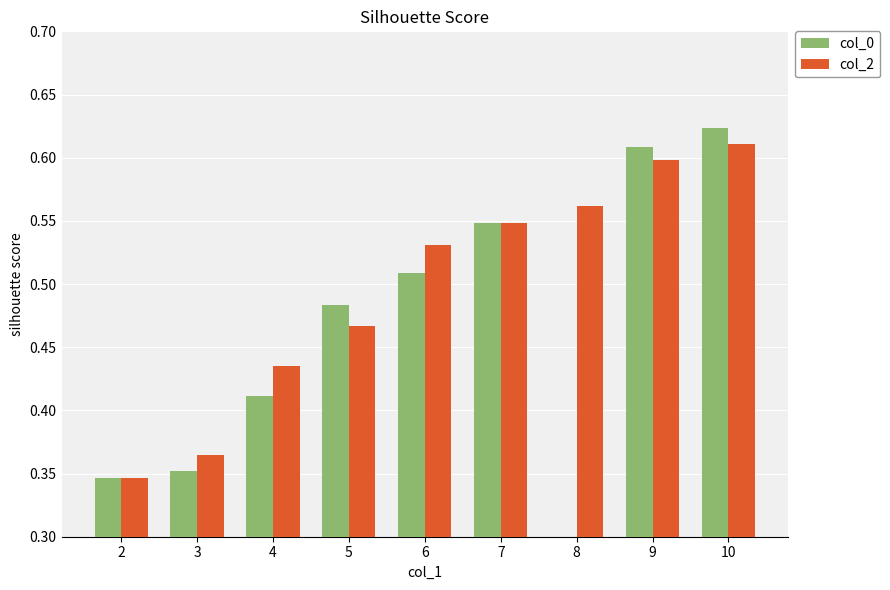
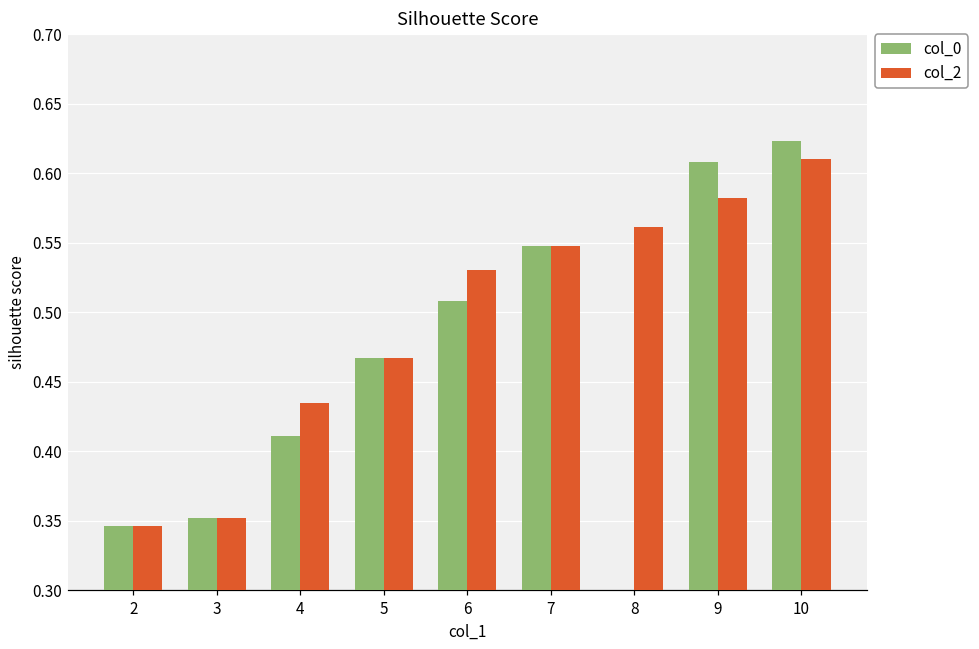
col_2, 3: 0.365 -> 0.352
col_0, 5: 0.484 -> 0.467
col_2, 9: 0.598 -> 0.582
